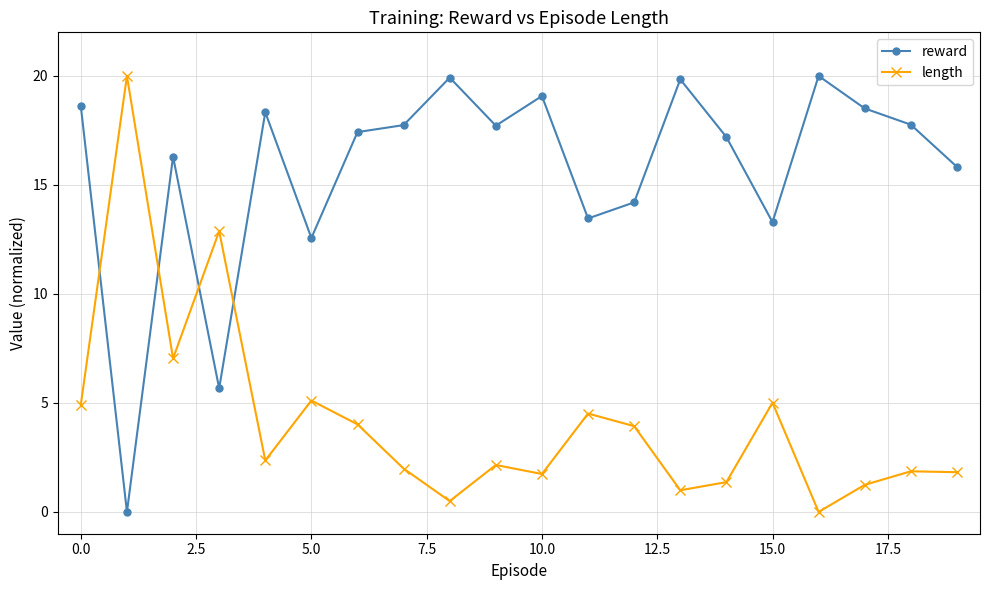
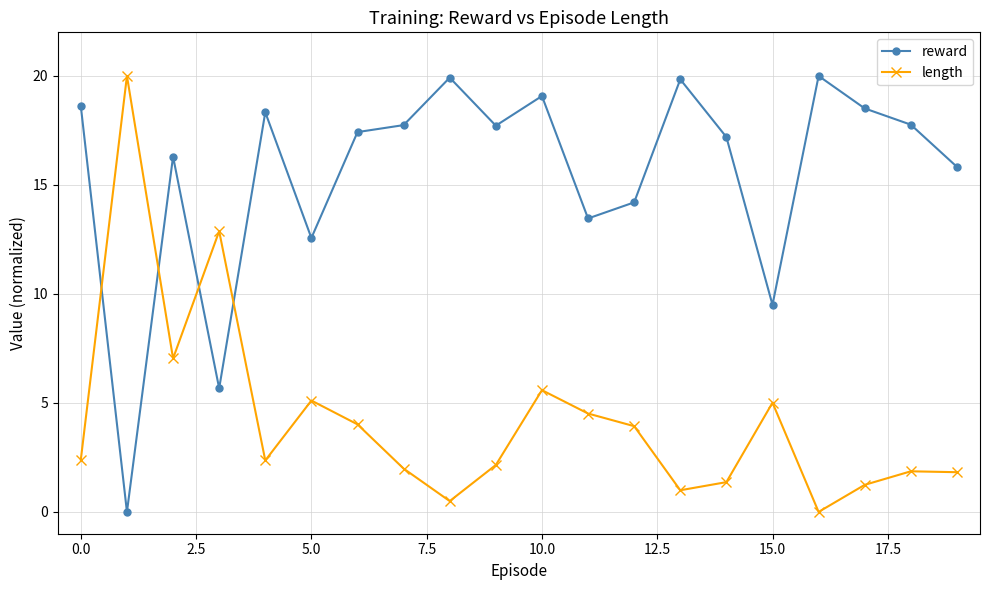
length, 0.0: 4.9 -> 2.4
length, 10.0: 1.7 -> 5.6
reward, 15.0: 13.3 -> 9.5
